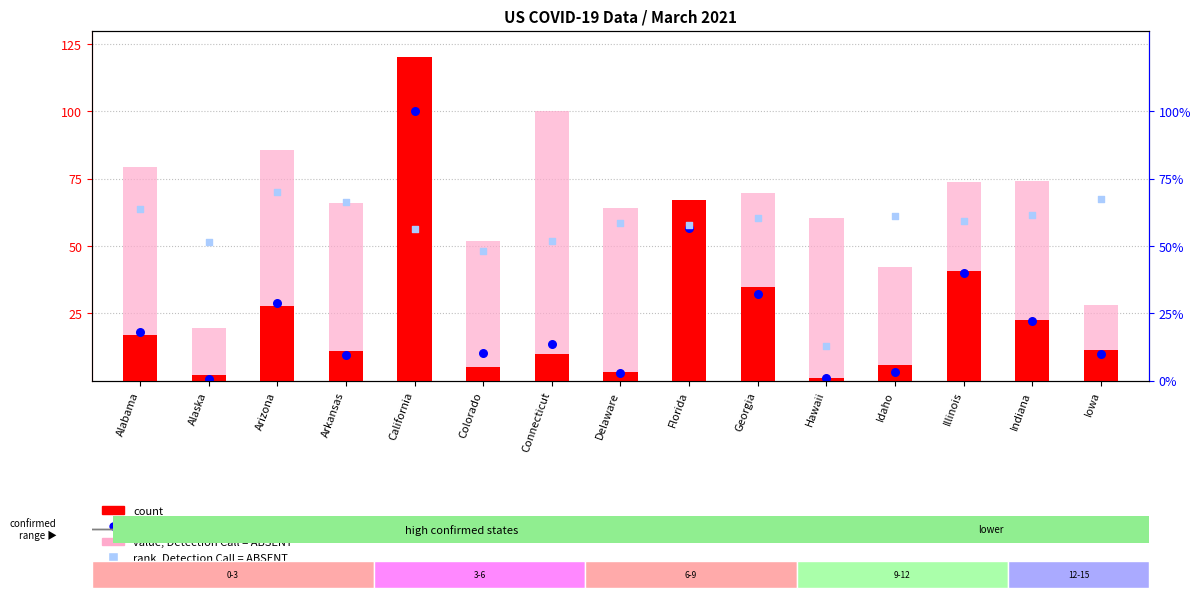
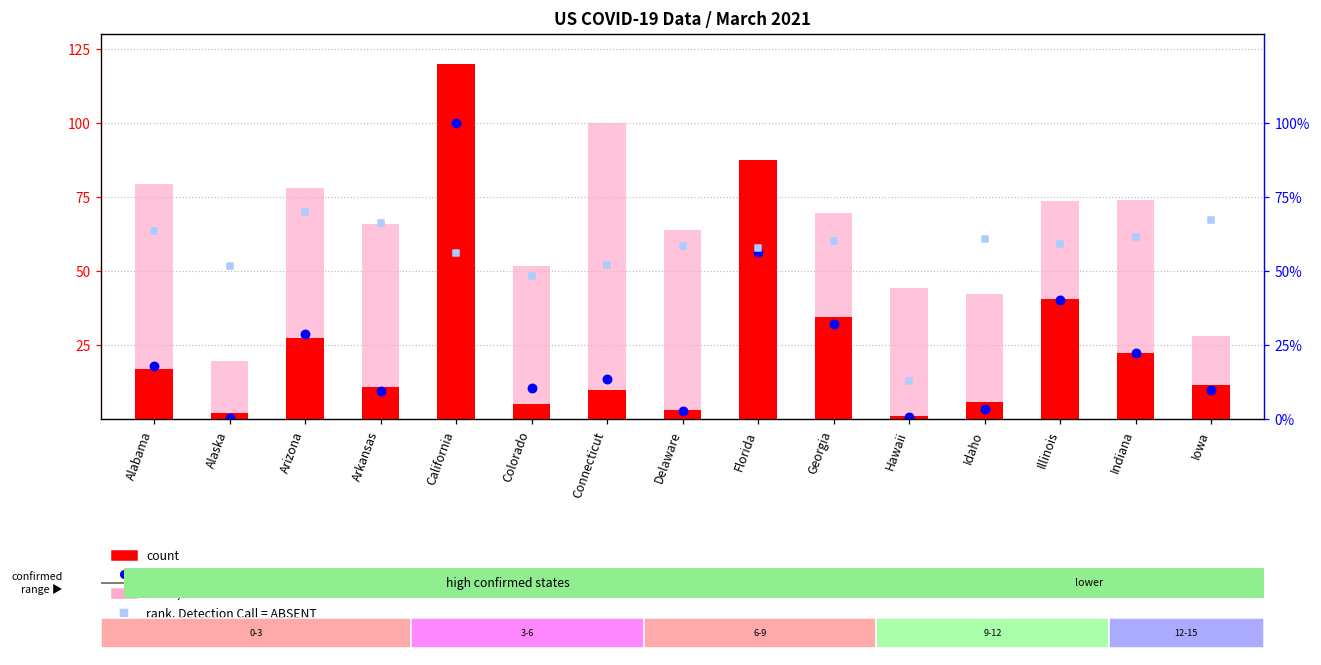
US COVID-19 Data / March 2021, value, Detection Call = ABSENT, Arizona: 86 -> 78
US COVID-19 Data / March 2021, count, Florida: 67 -> 87
US COVID-19 Data / March 2021, value, Detection Call = ABSENT, Hawaii: 60 -> 44
